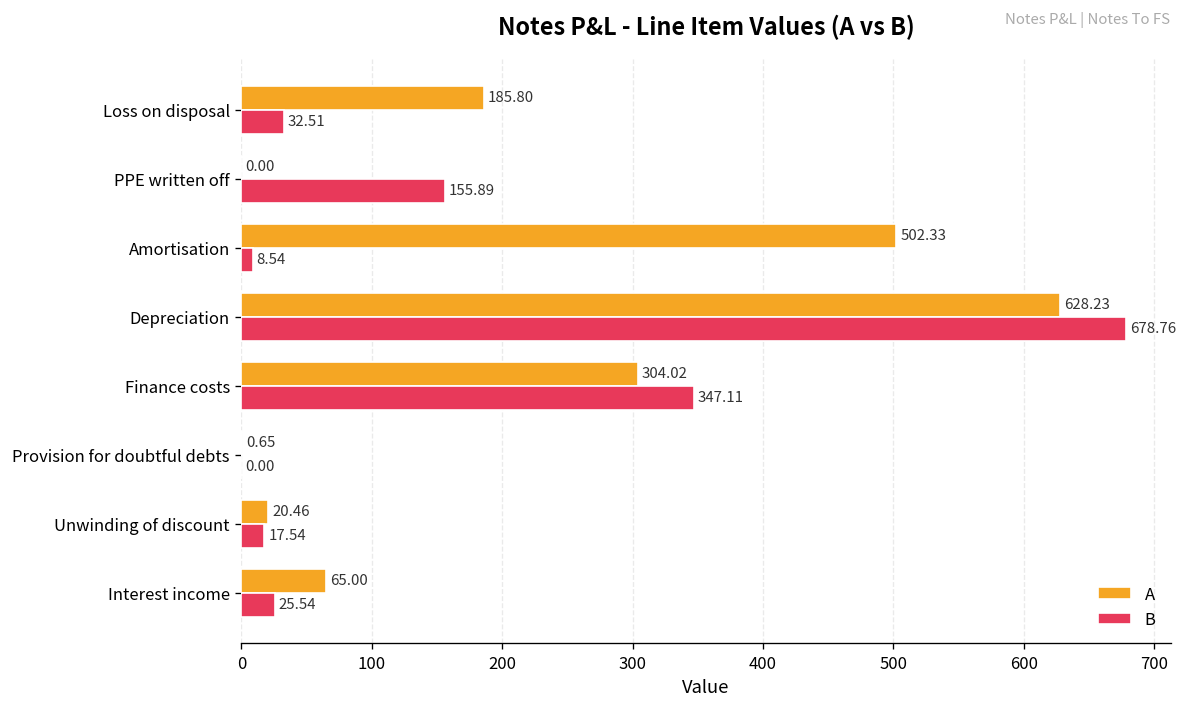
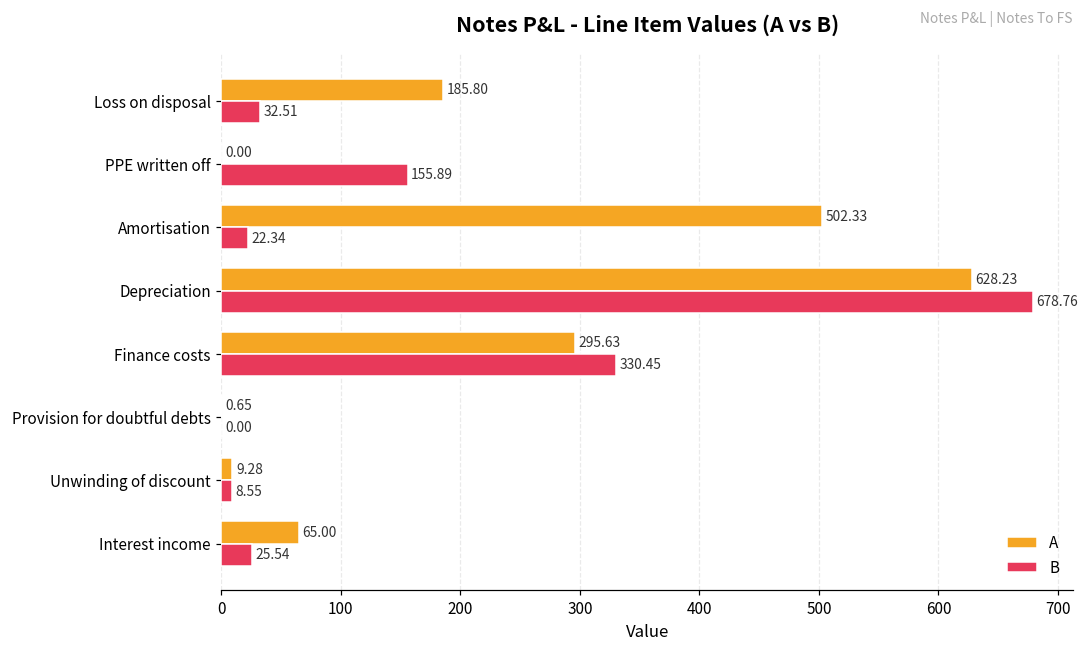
B, Amortisation: 8.54 -> 22.34
A, Finance costs: 304.02 -> 295.63
B, Finance costs: 347.11 -> 330.45
A, Unwinding of discount: 20.46 -> 9.28
B, Unwinding of discount: 17.54 -> 8.55
